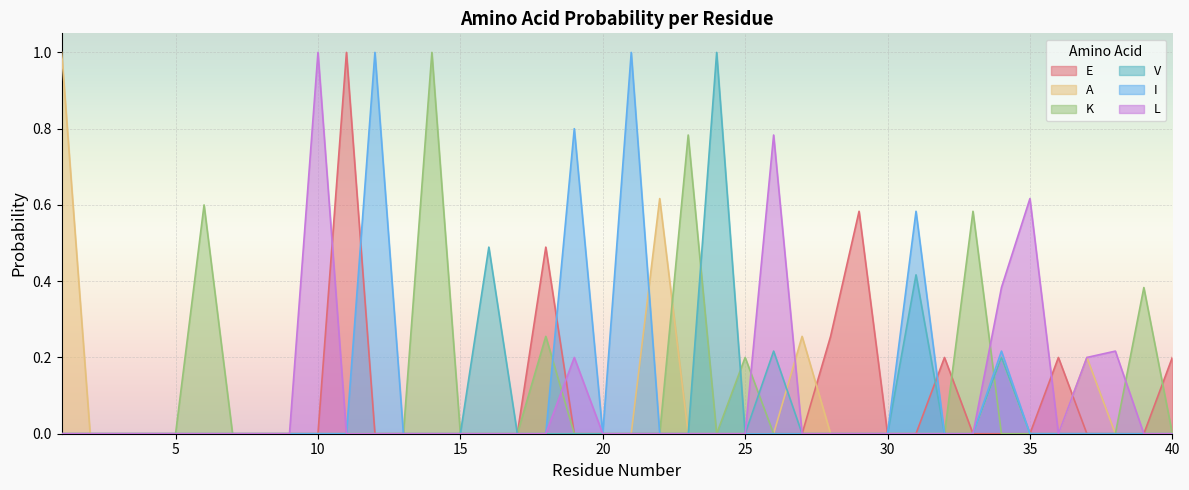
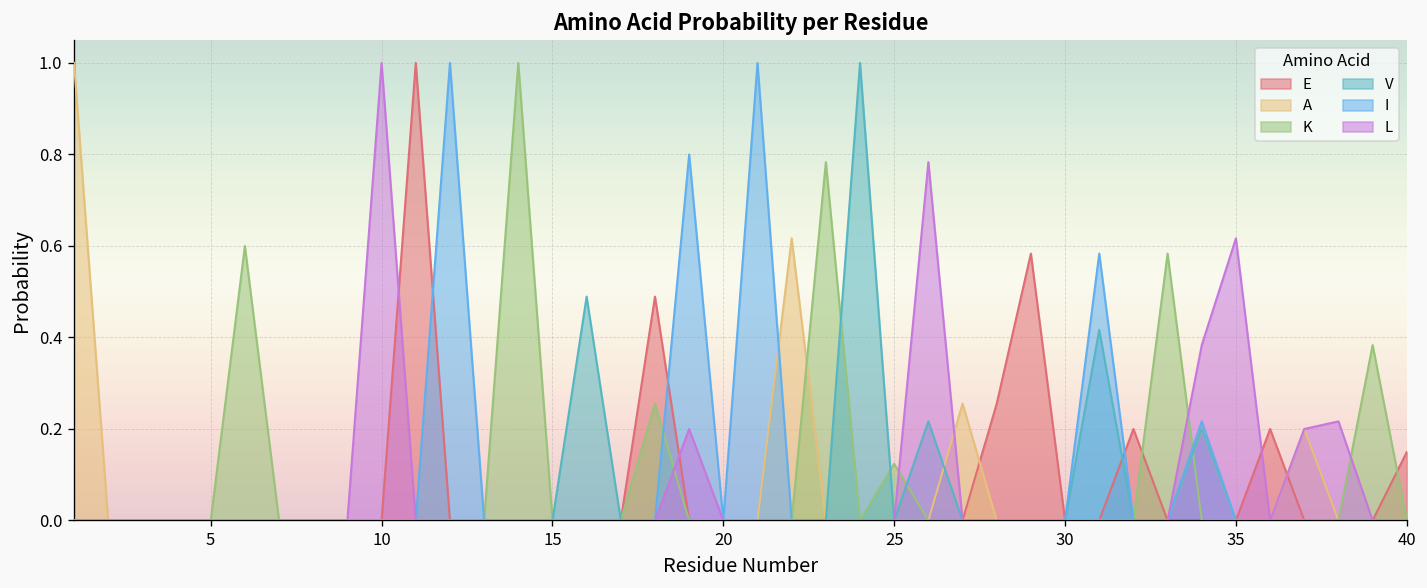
K, 25: 0.20 -> 0.12
E, 40: 0.20 -> 0.15
